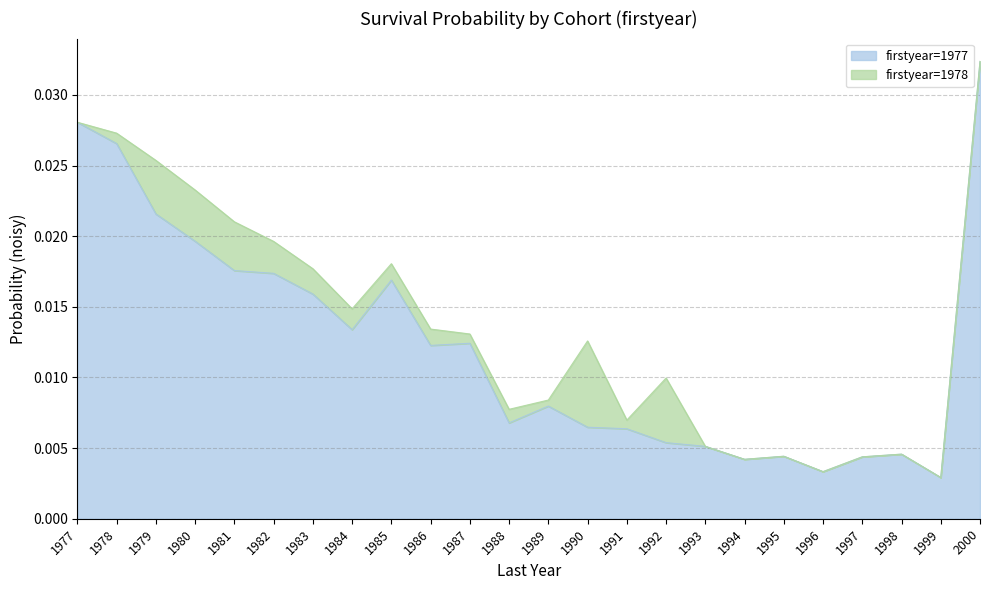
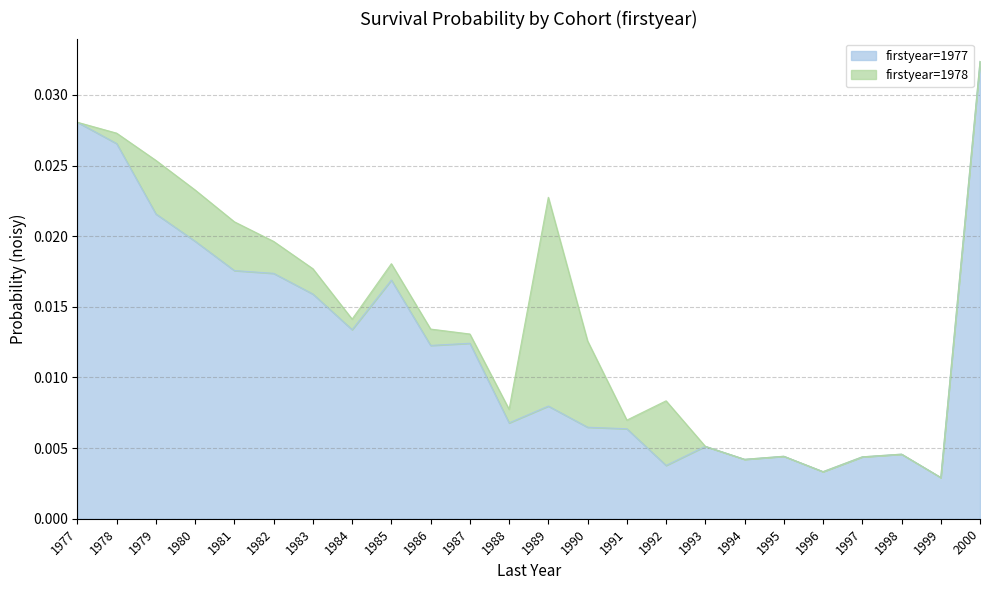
firstyear=1978, 1984: 0.0015 -> 0.0007
firstyear=1978, 1989: 0.0004 -> 0.0148
firstyear=1977, 1992: 0.0054 -> 0.0038
